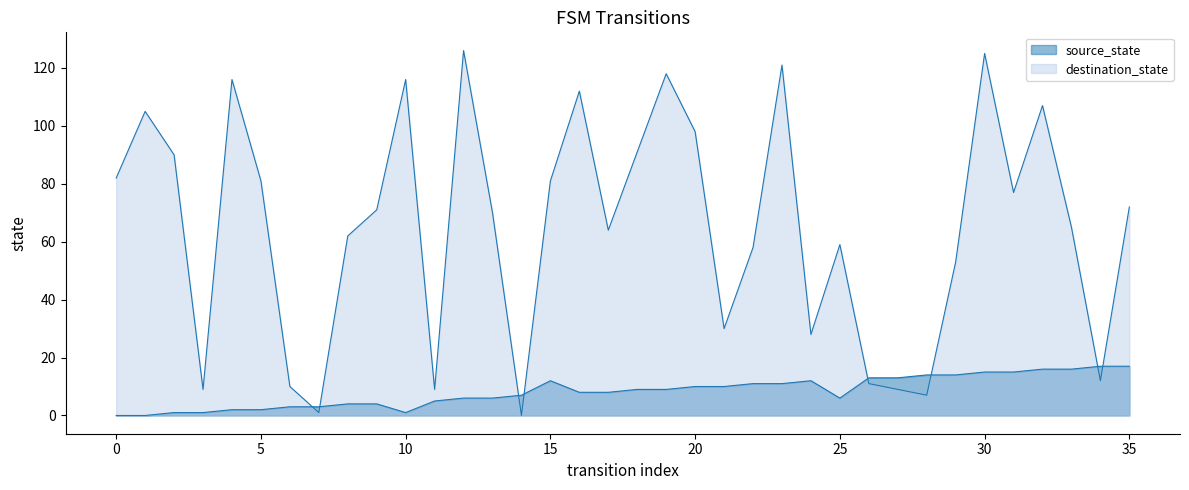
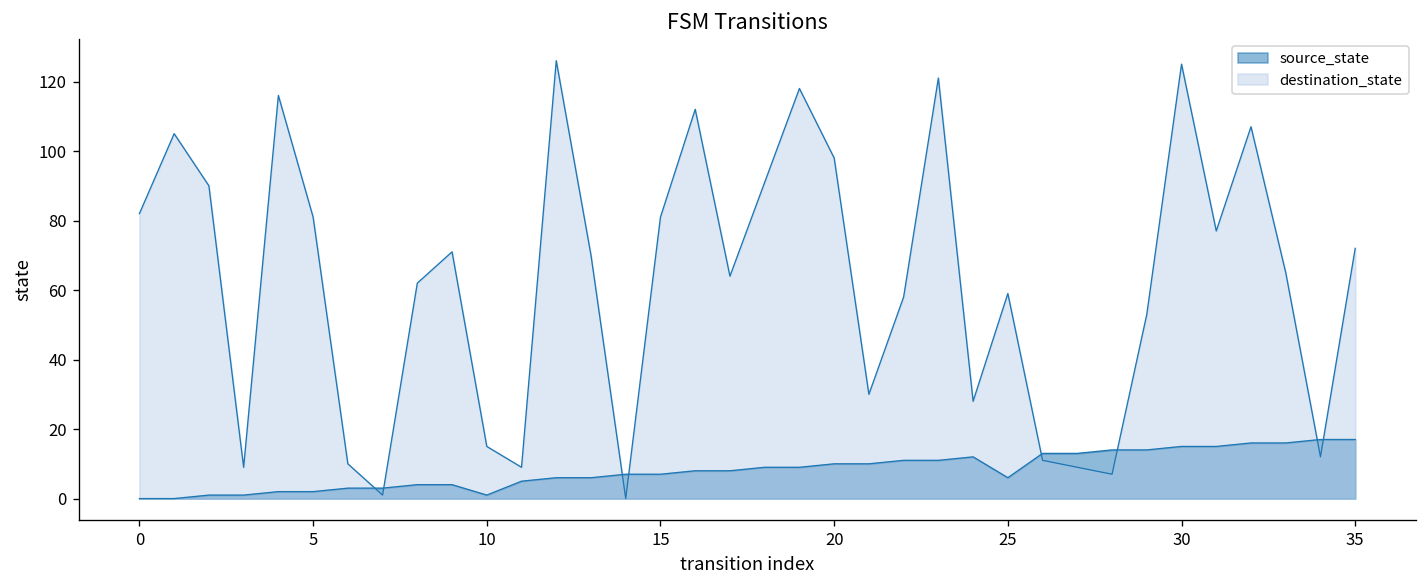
destination_state, 10: 116 -> 15
source_state, 15: 12 -> 7
